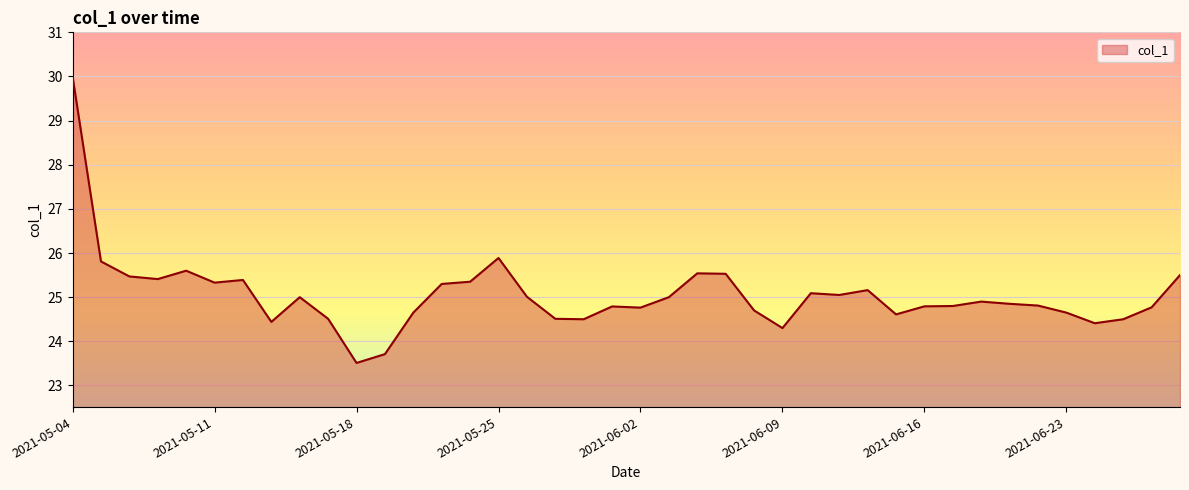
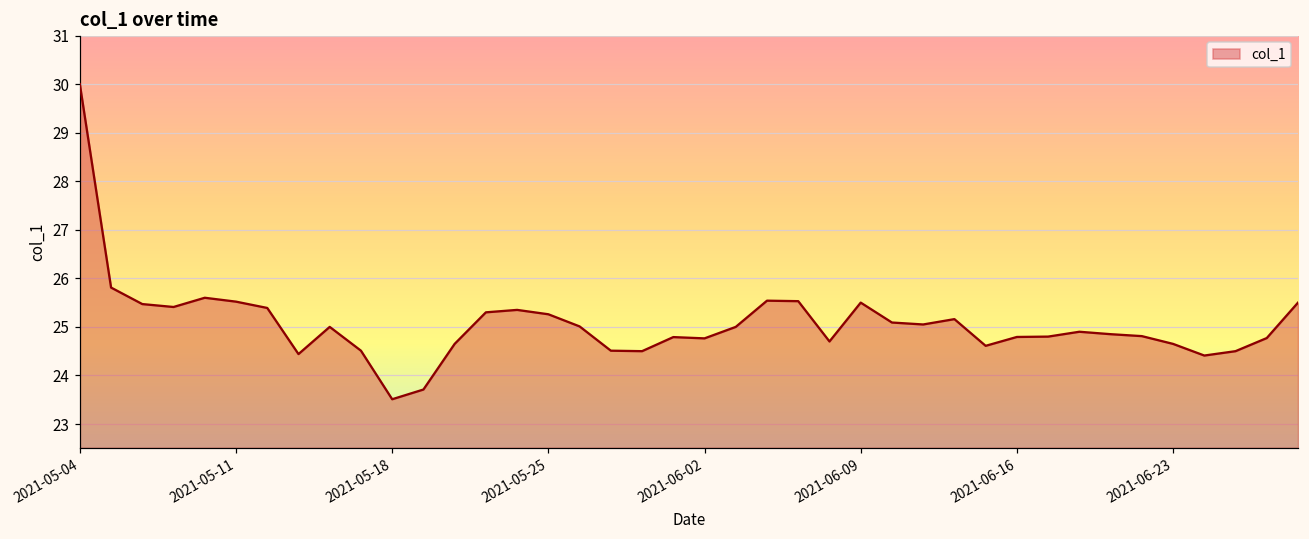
2021-05-11: 25.3 -> 25.5
2021-05-25: 25.9 -> 25.3
2021-06-09: 24.3 -> 25.5
